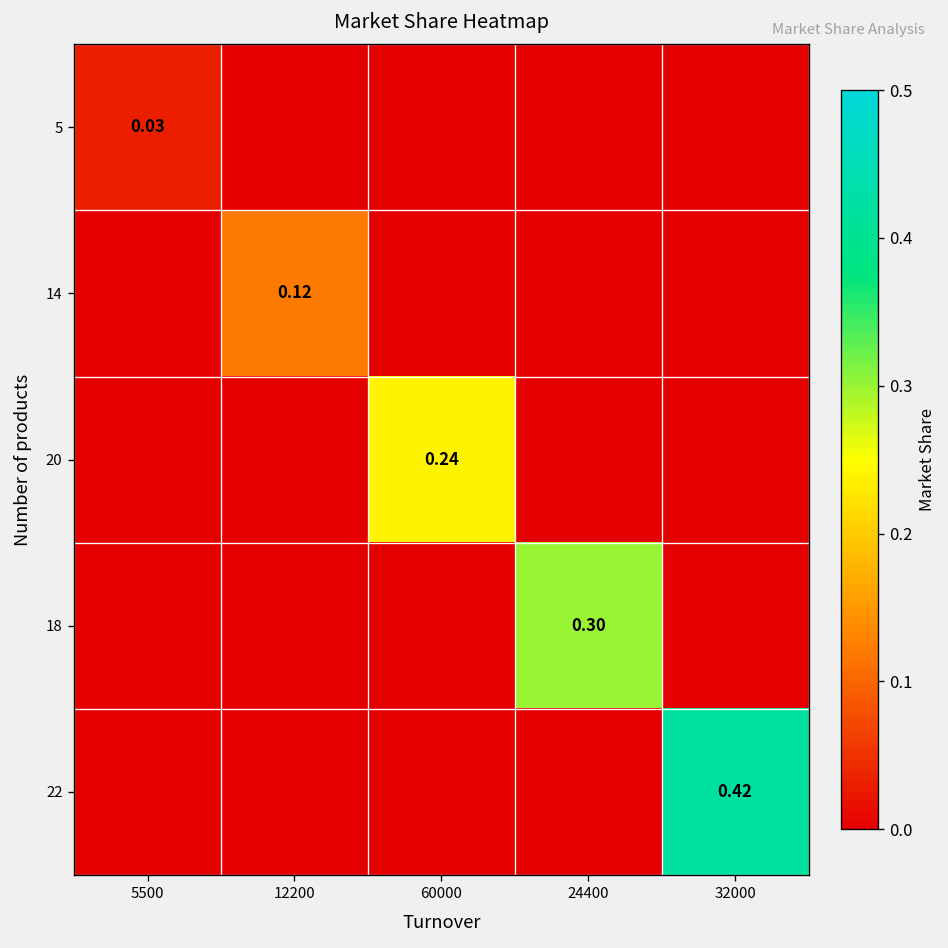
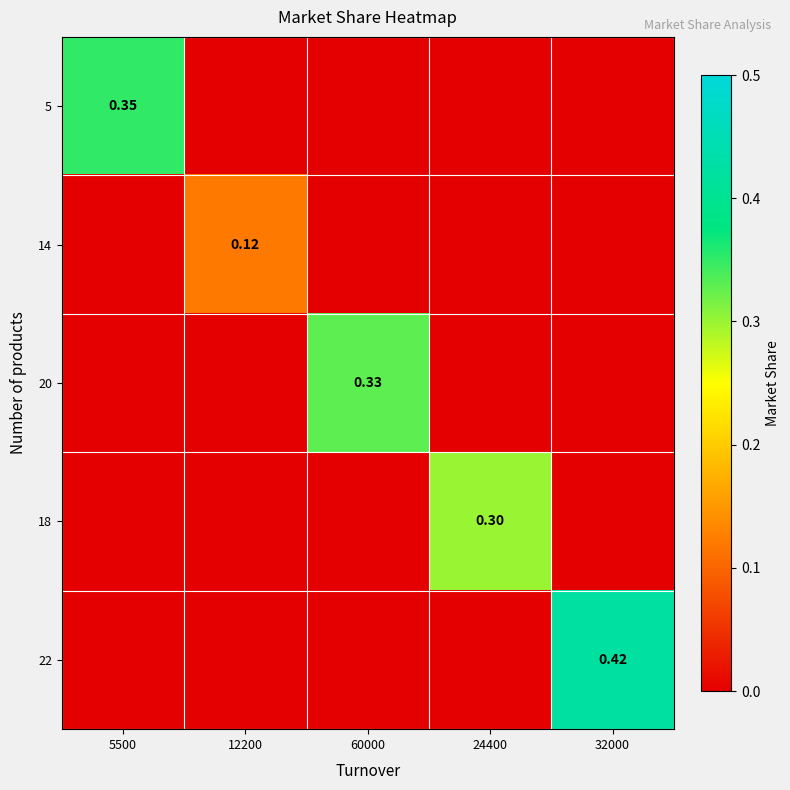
5, 5500: 0.03 -> 0.35
20, 60000: 0.24 -> 0.33
